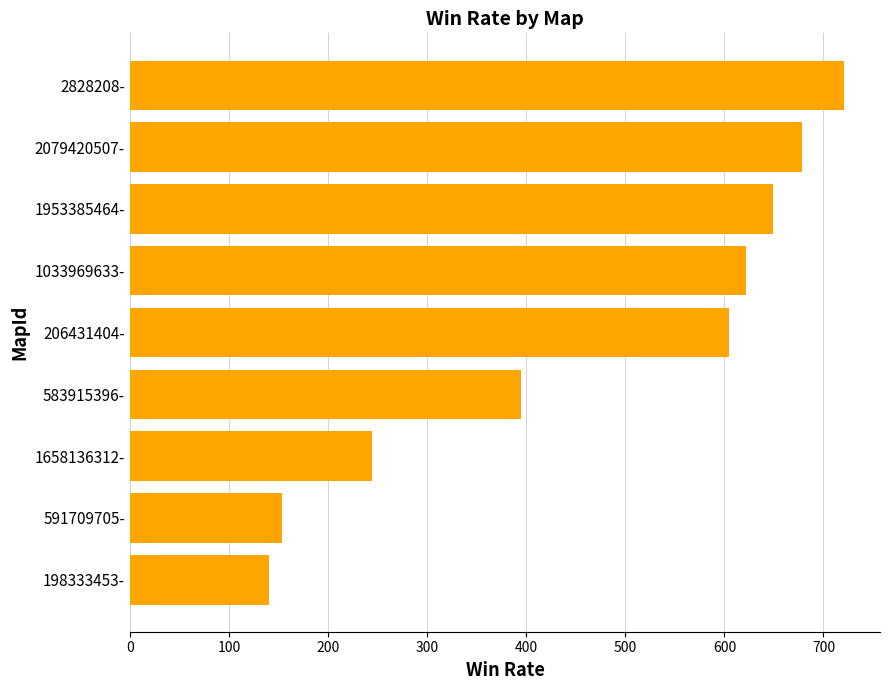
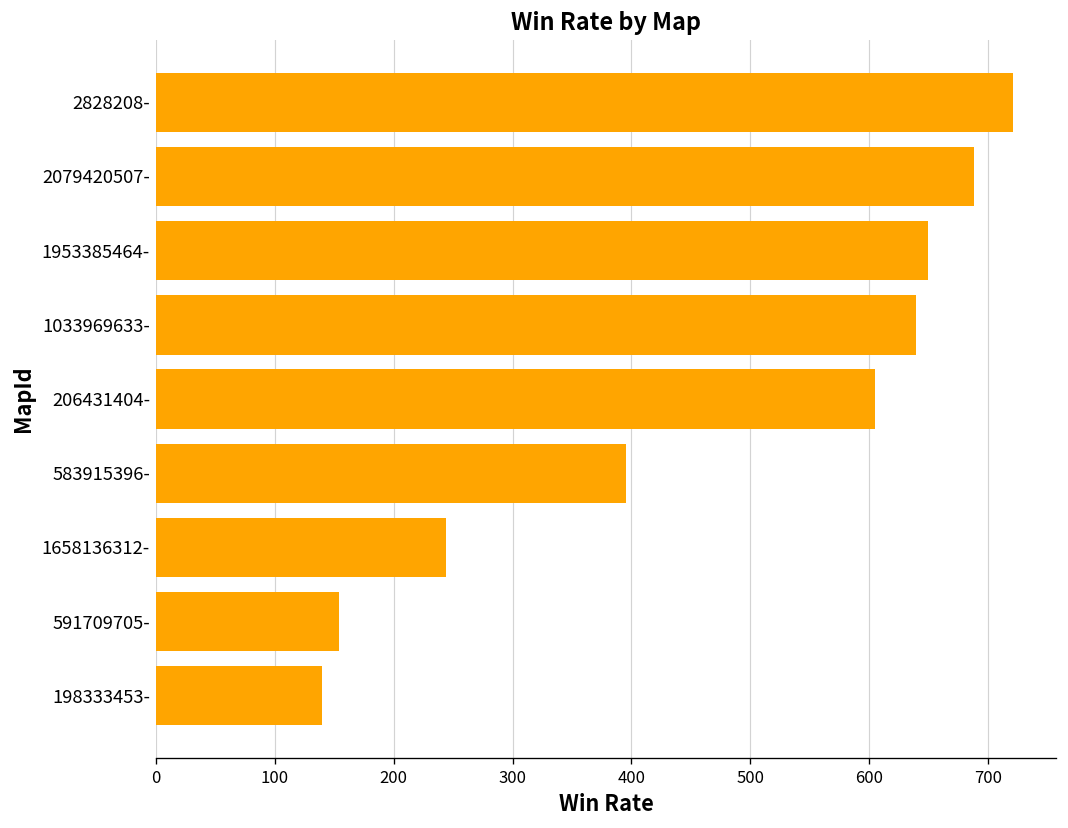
2079420507-: 680 -> 690
1033969633-: 620 -> 640
